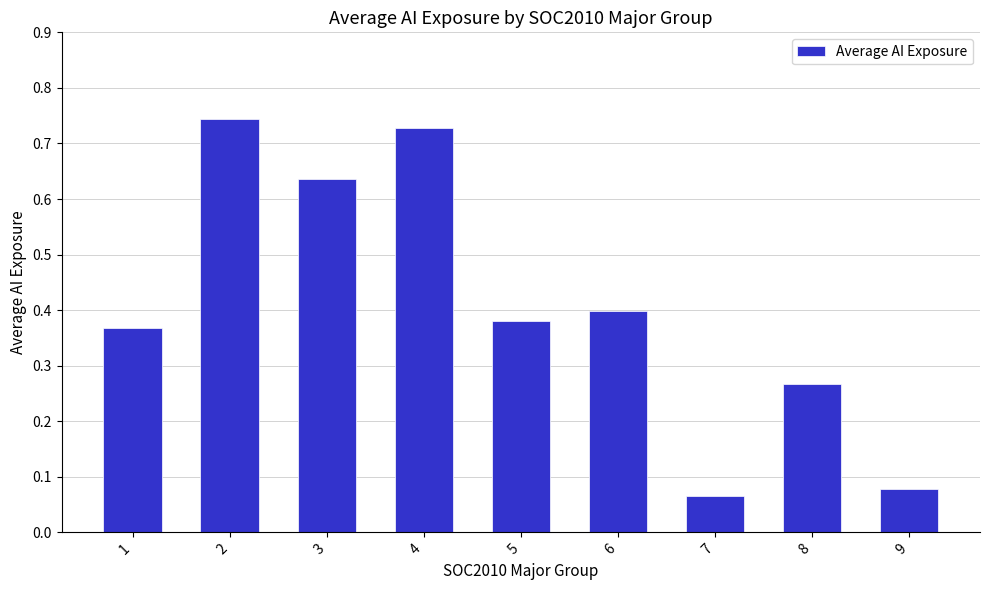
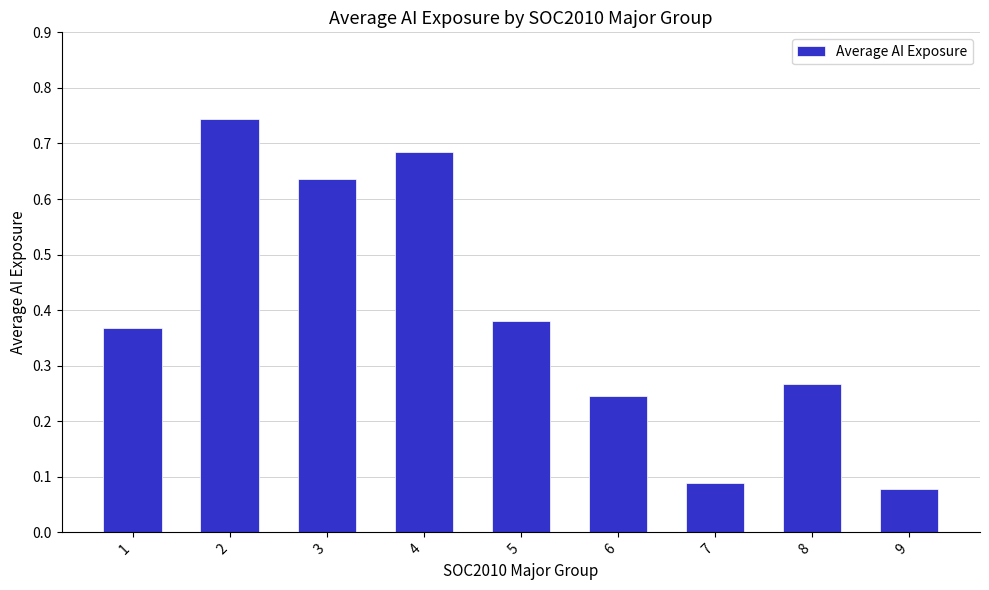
4: 0.73 -> 0.68
6: 0.40 -> 0.24
7: 0.07 -> 0.09
